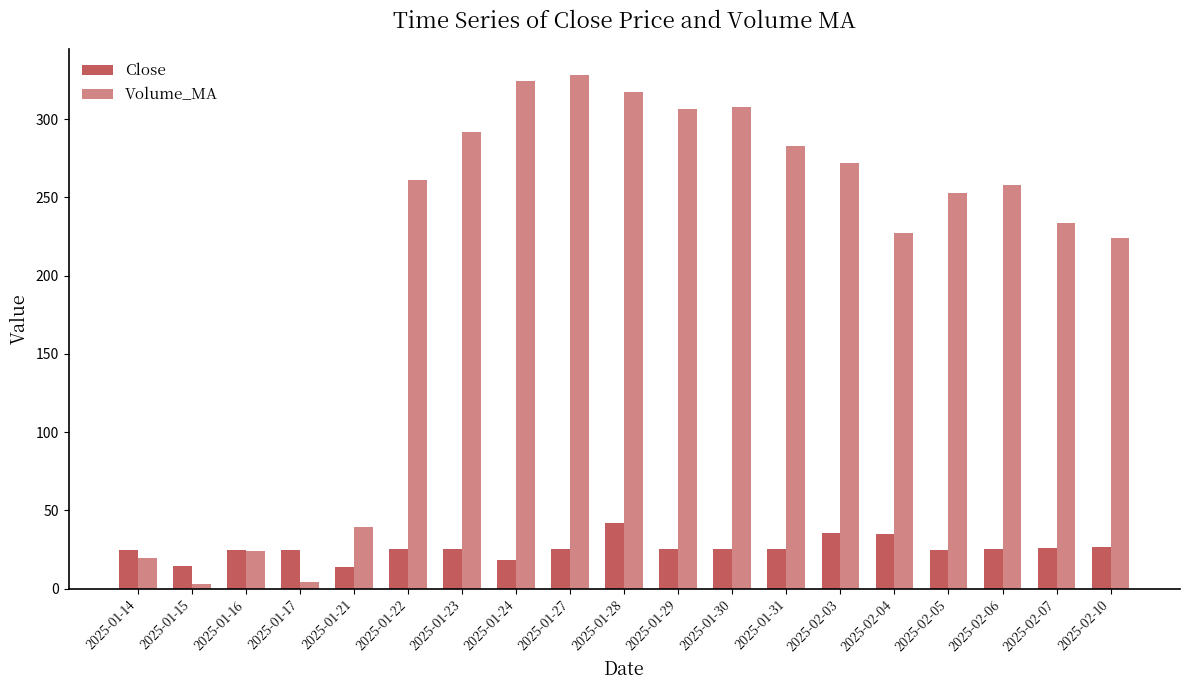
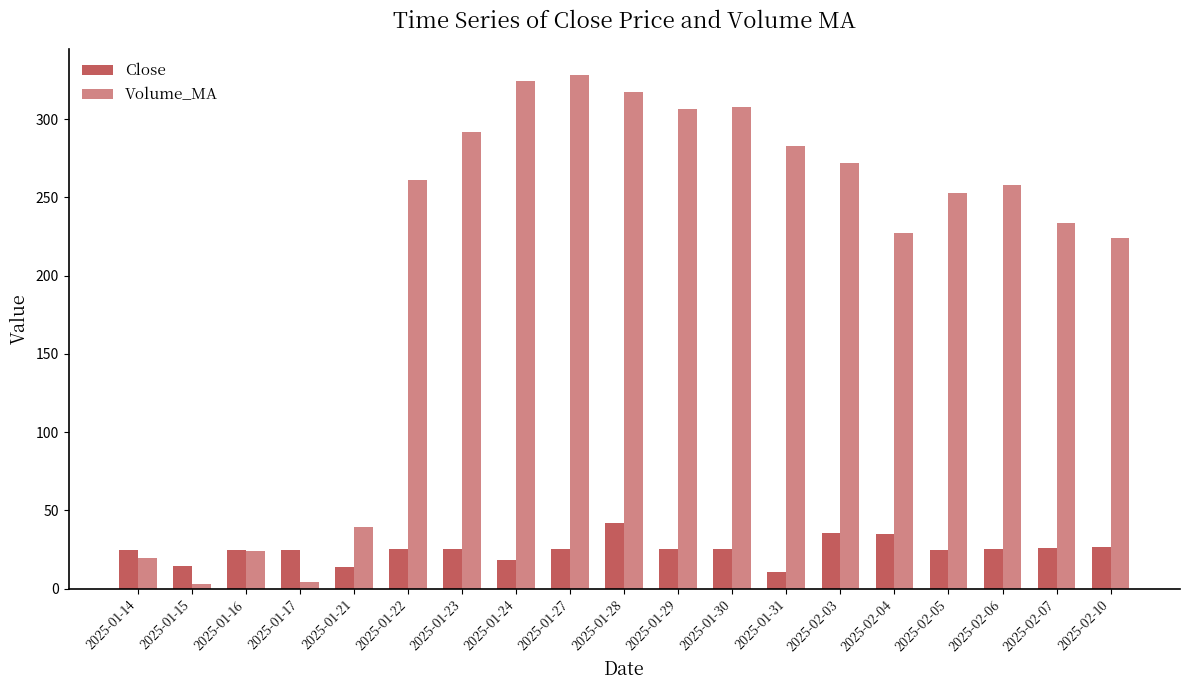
Close, 2025-01-31: 25 -> 11
